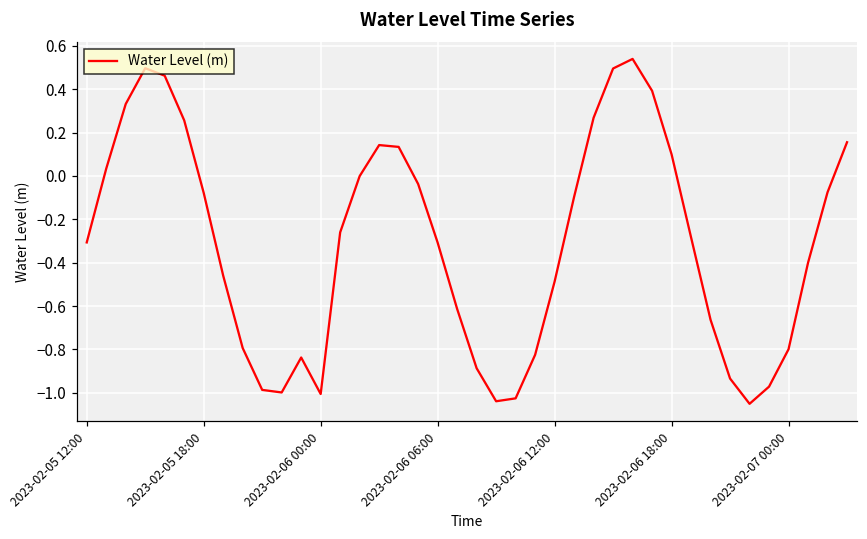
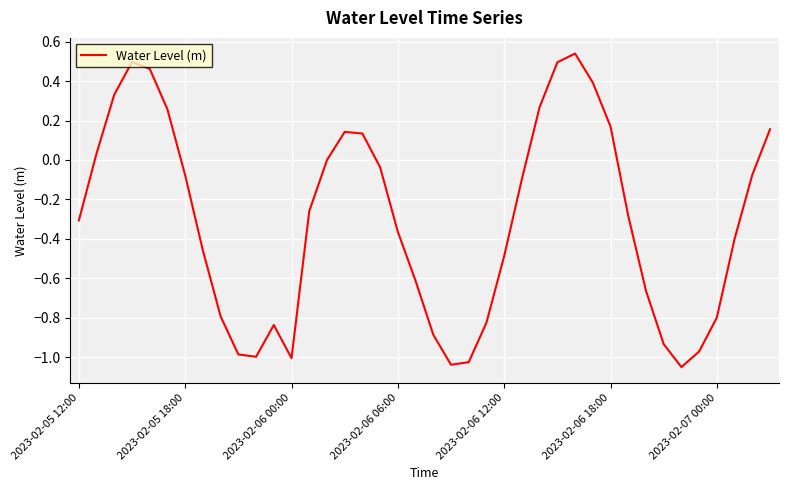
2023-02-06 06:00: -0.31 -> -0.36
2023-02-06 18:00: 0.10 -> 0.17
